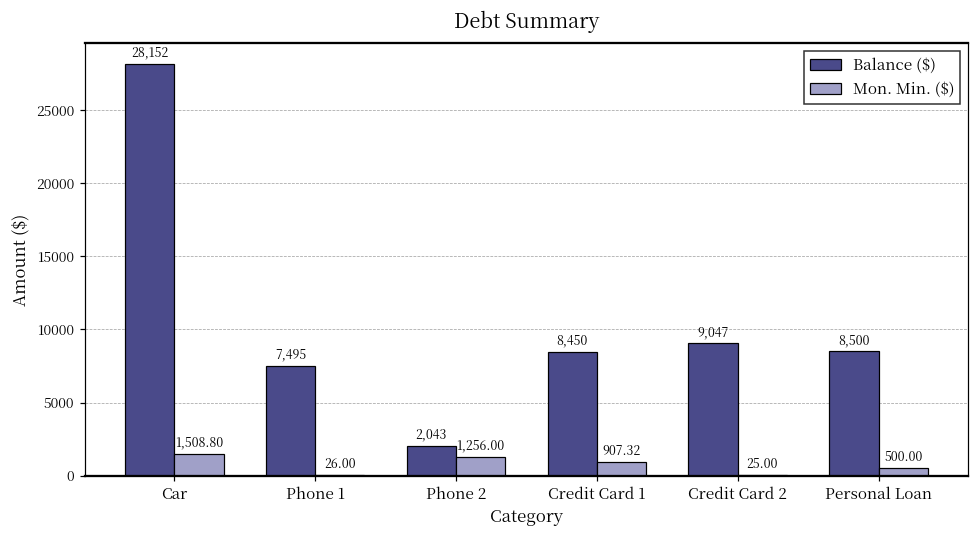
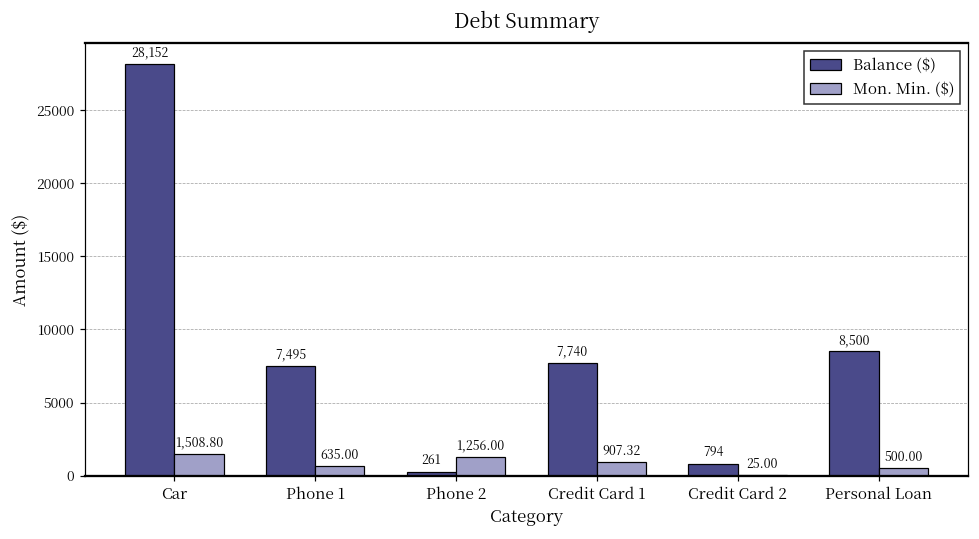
Mon. Min. ($), Phone 1: 26.00 -> 635.00
Balance ($), Phone 2: 2,043 -> 261
Balance ($), Credit Card 1: 8,450 -> 7,740
Balance ($), Credit Card 2: 9,047 -> 794
